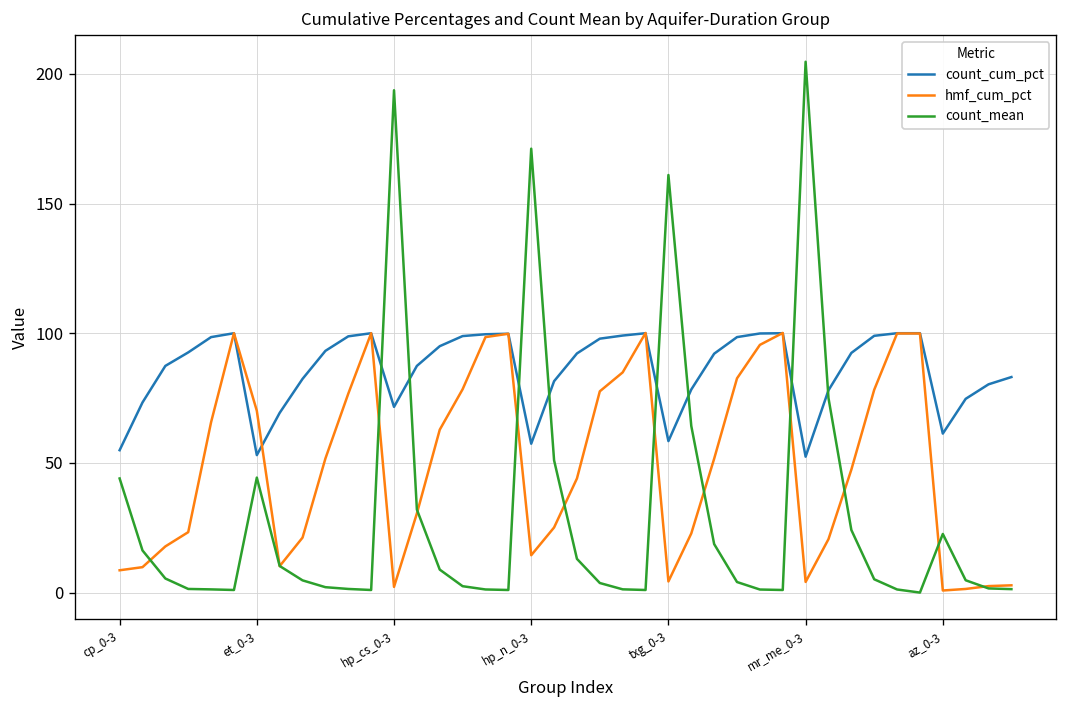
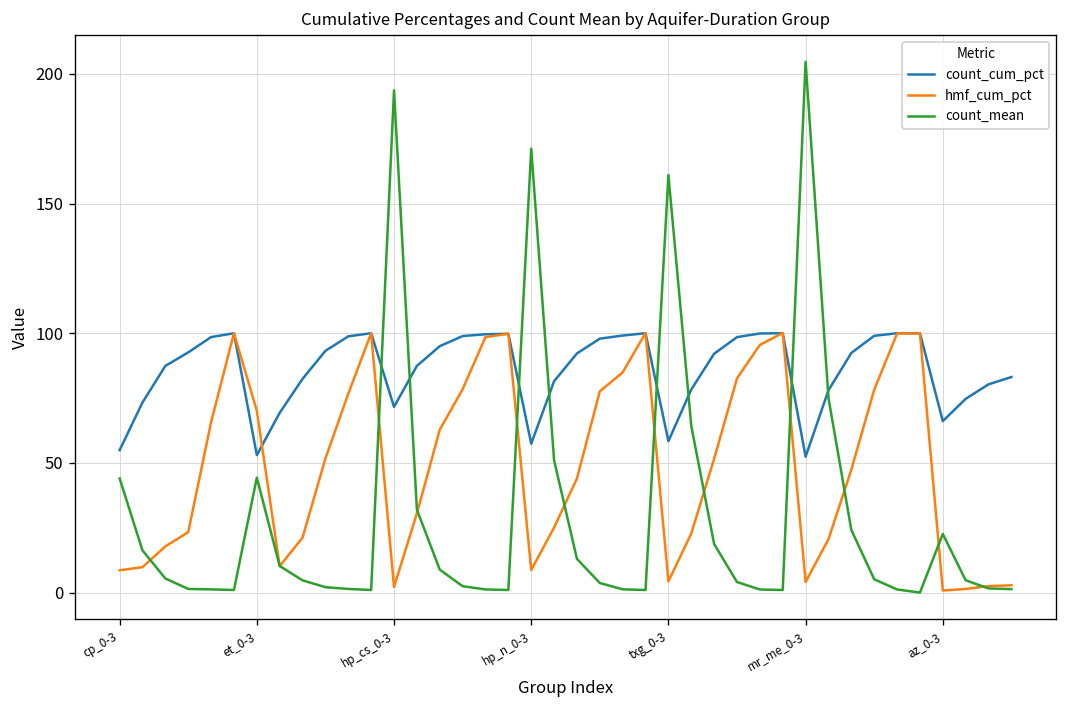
hmf_cum_pct, hp_n_0-3: 14 -> 9
count_cum_pct, az_0-3: 61 -> 66
